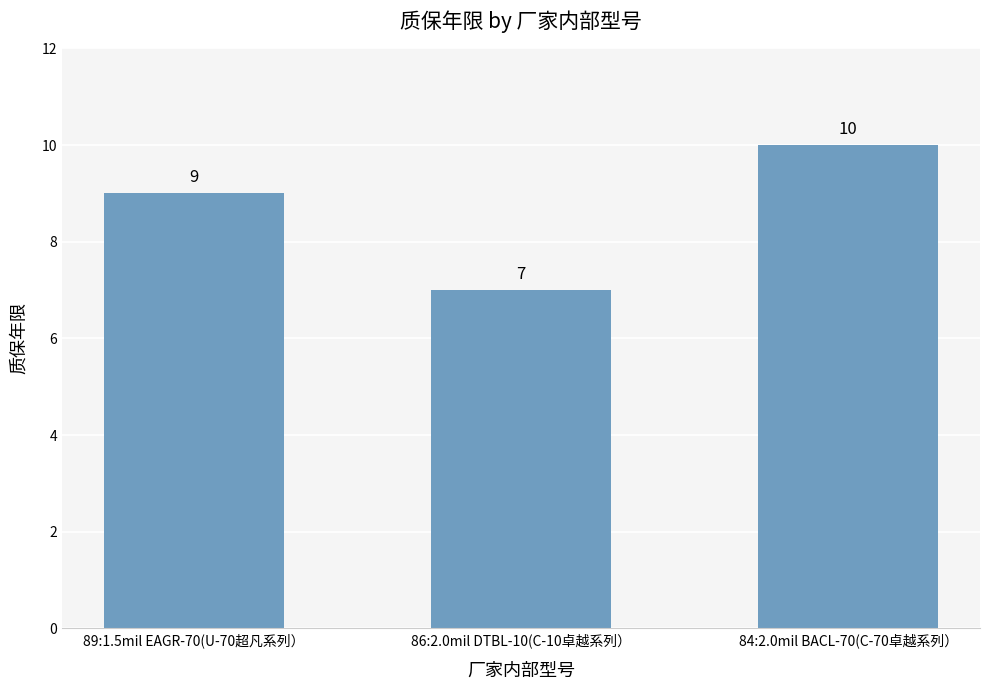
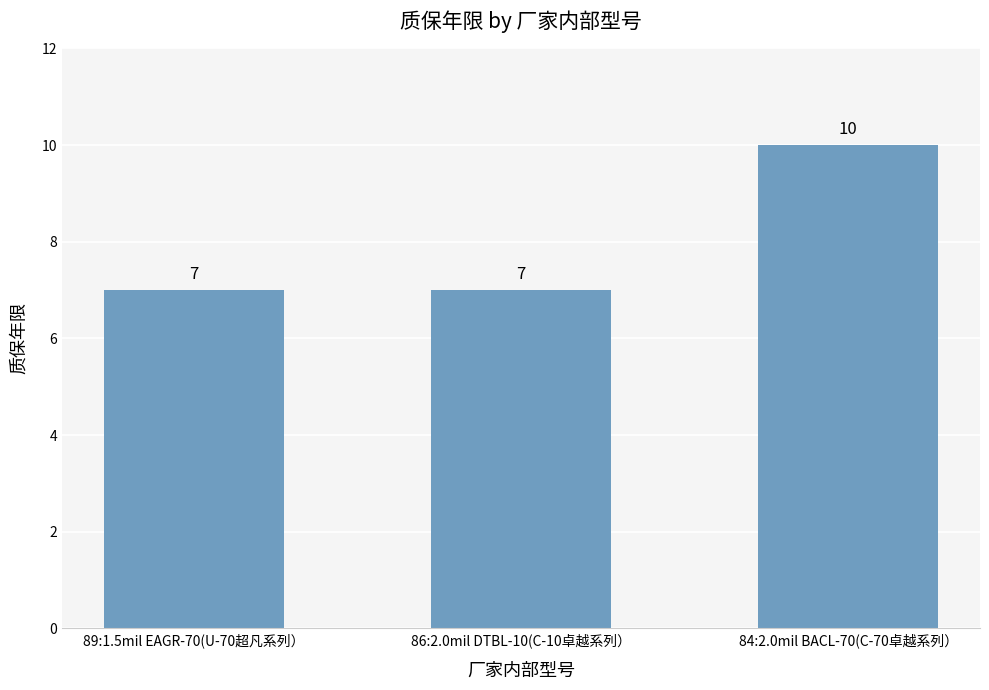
89:1.5mil EAGR-70(U-70超凡系列）: 9 -> 7
